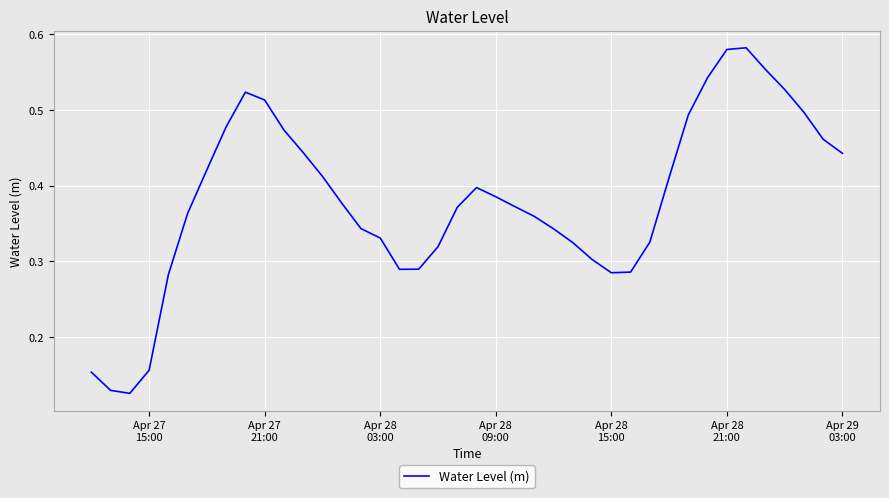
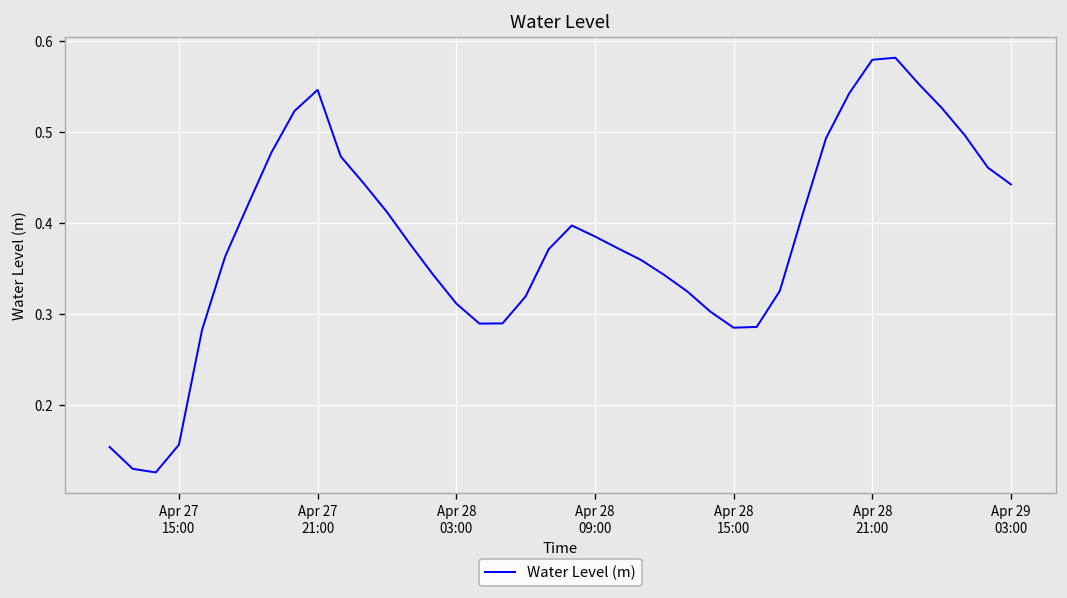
Apr 27 21:00: 0.51 -> 0.55
Apr 28 03:00: 0.33 -> 0.31
